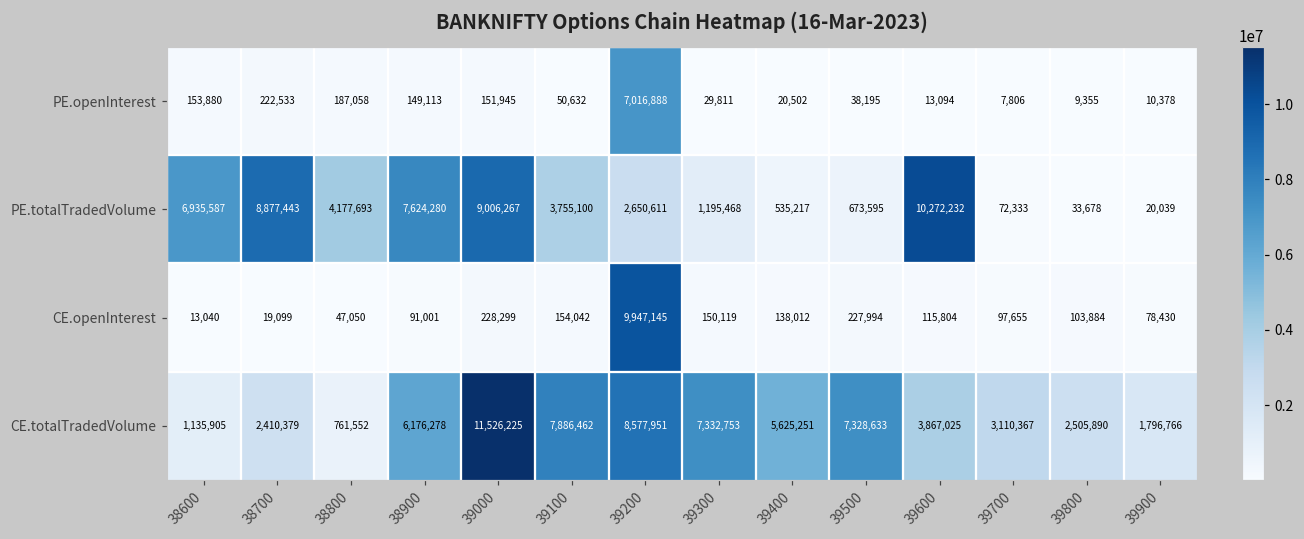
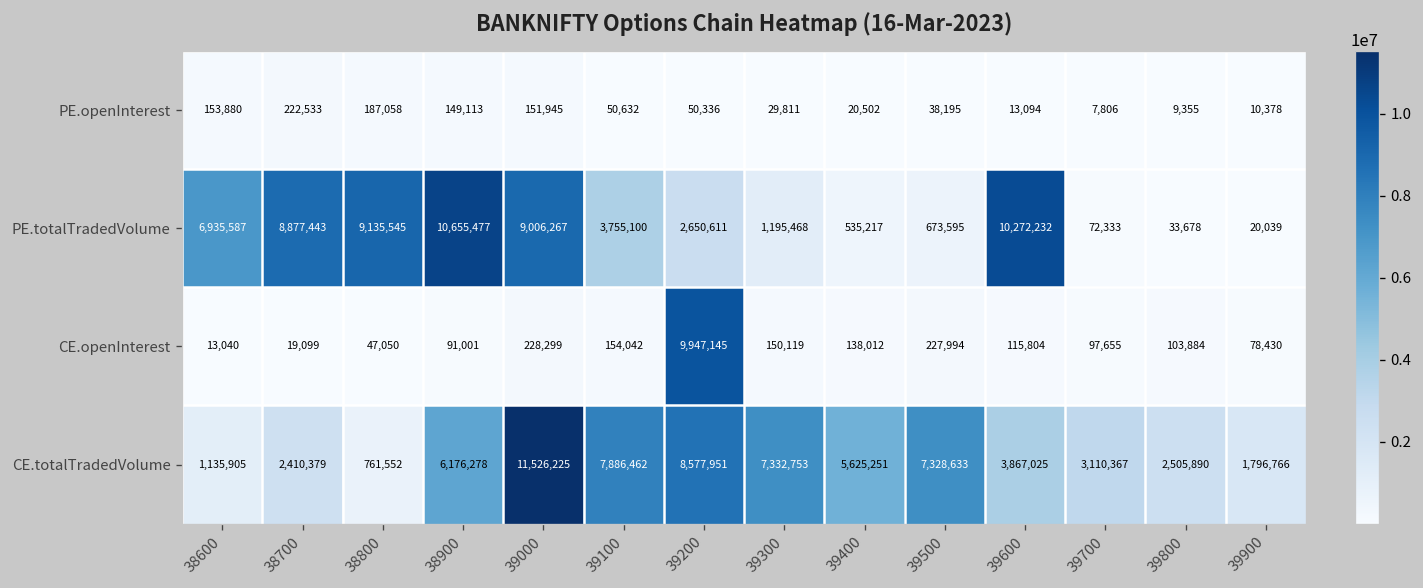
PE.openInterest, 39200: 7,016,888 -> 50,336
PE.totalTradedVolume, 38800: 4,177,693 -> 9,135,545
PE.totalTradedVolume, 38900: 7,624,280 -> 10,655,477
